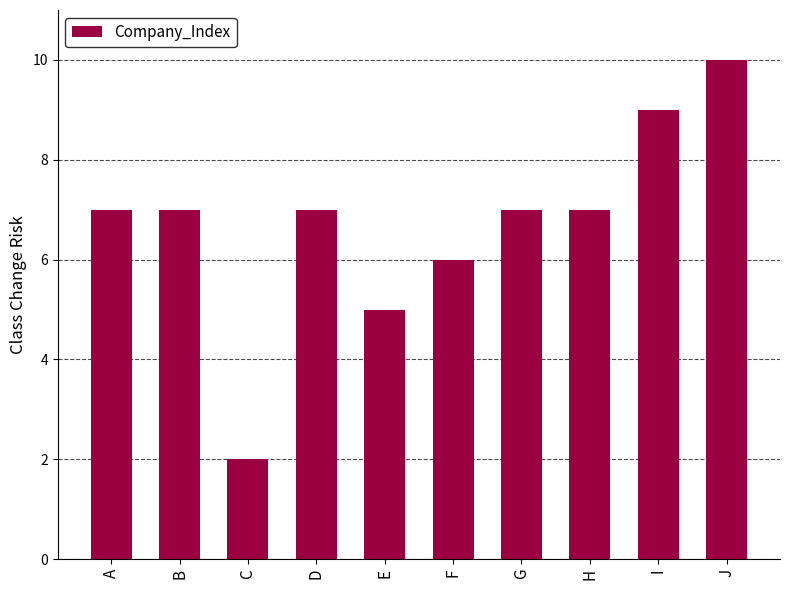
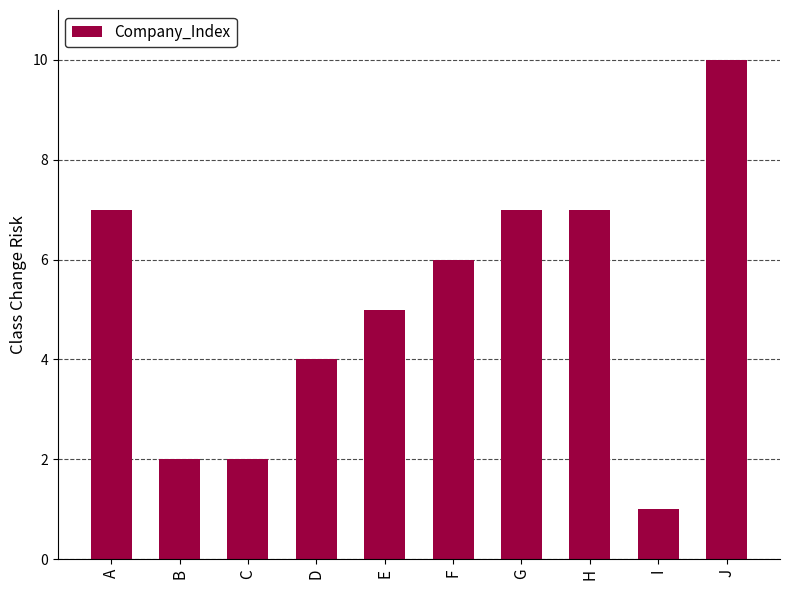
B: 7 -> 2
D: 7 -> 4
I: 9 -> 1
